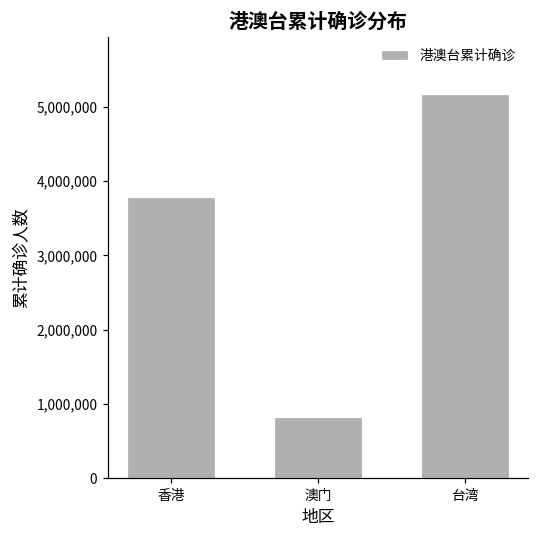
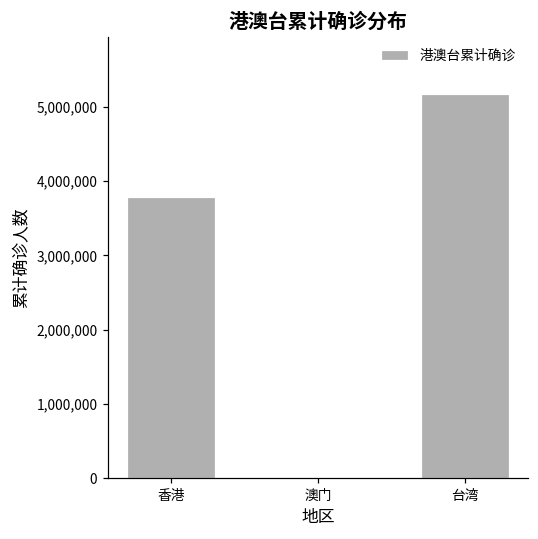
澳门: 800,000 -> 0
